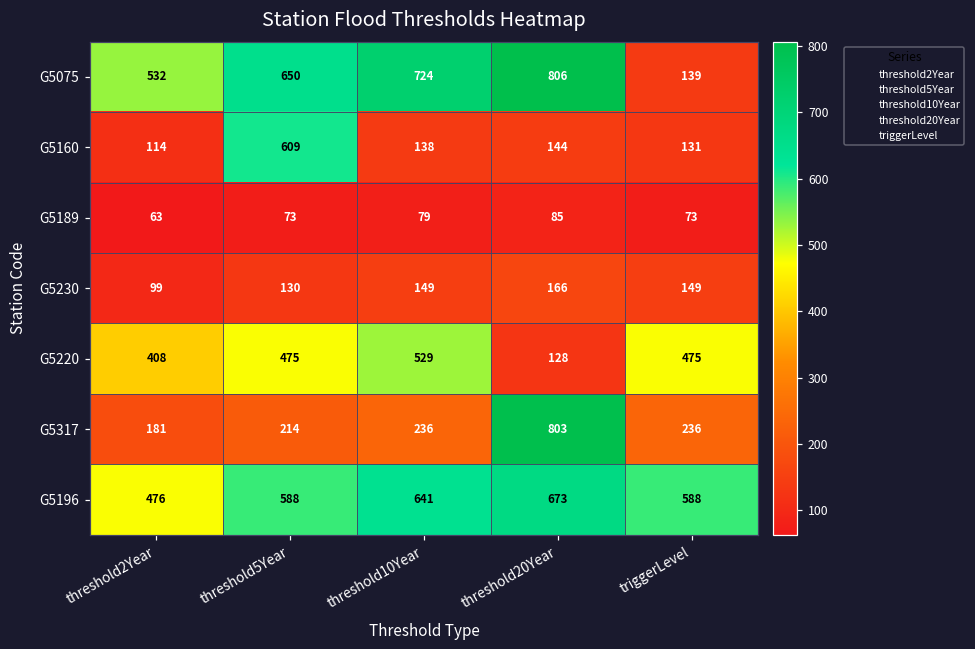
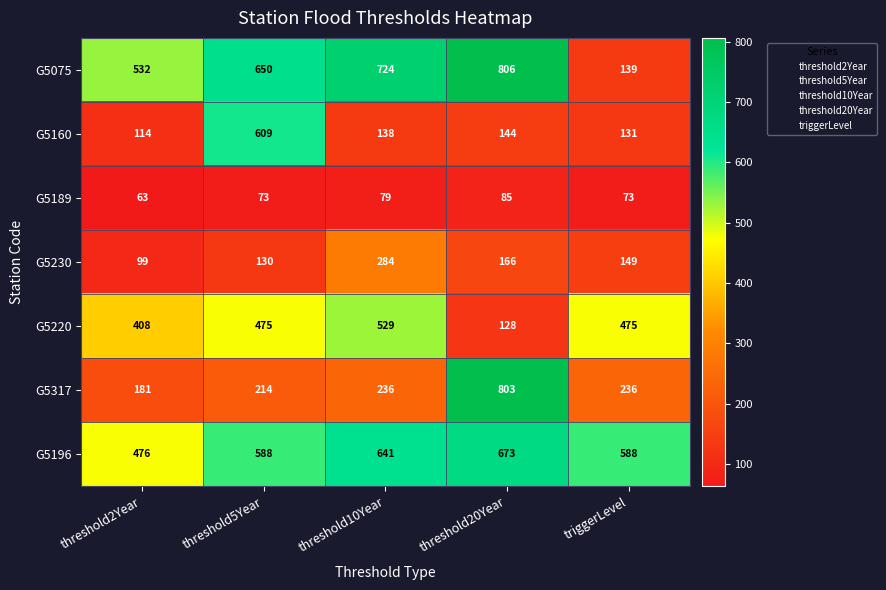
G5230, threshold10Year: 149 -> 284
